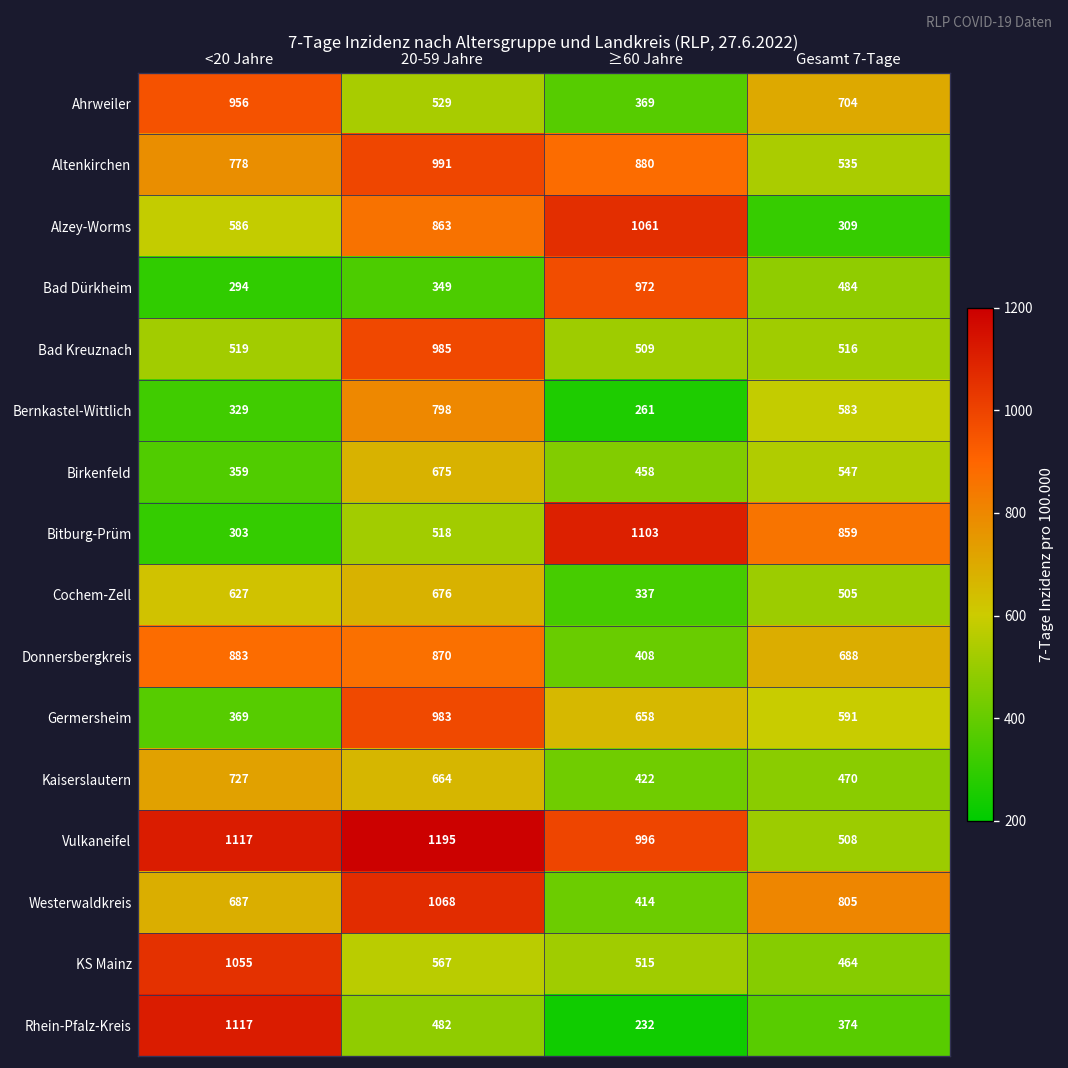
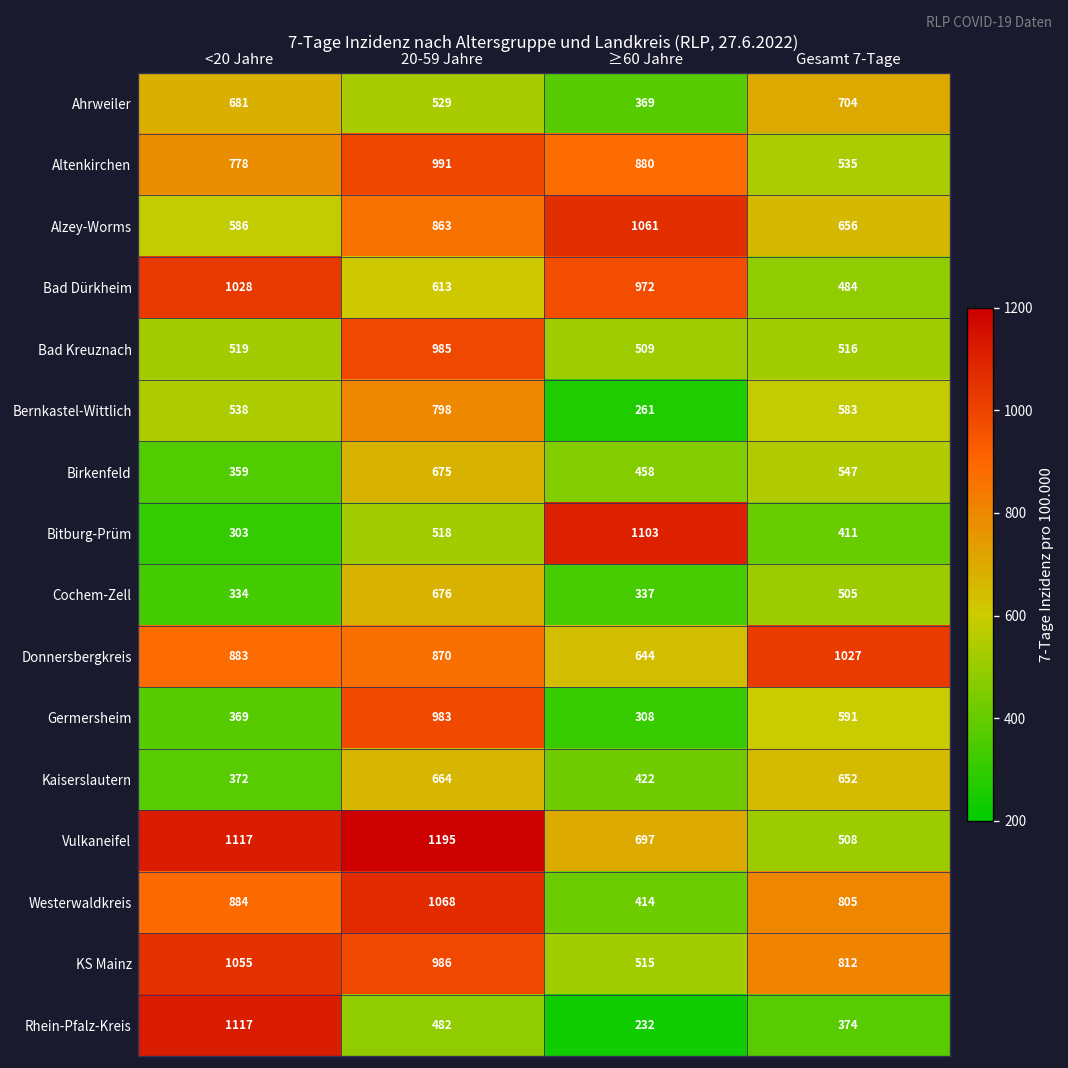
Ahrweiler, <20 Jahre: 956 -> 681
Alzey-Worms, Gesamt 7-Tage: 309 -> 656
Bad Dürkheim, <20 Jahre: 294 -> 1028
Bad Dürkheim, 20-59 Jahre: 349 -> 613
Bernkastel-Wittlich, <20 Jahre: 329 -> 538
Bitburg-Prüm, Gesamt 7-Tage: 859 -> 411
Cochem-Zell, <20 Jahre: 627 -> 334
Donnersbergkreis, ≥60 Jahre: 408 -> 644
Donnersbergkreis, Gesamt 7-Tage: 688 -> 1027
Germersheim, ≥60 Jahre: 658 -> 308
Kaiserslautern, <20 Jahre: 727 -> 372
Kaiserslautern, Gesamt 7-Tage: 470 -> 652
Vulkaneifel, ≥60 Jahre: 996 -> 697
Westerwaldkreis, <20 Jahre: 687 -> 884
KS Mainz, 20-59 Jahre: 567 -> 986
KS Mainz, Gesamt 7-Tage: 464 -> 812
